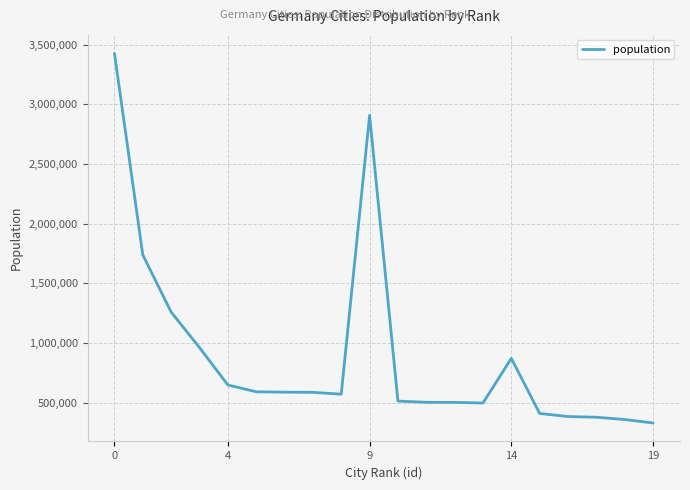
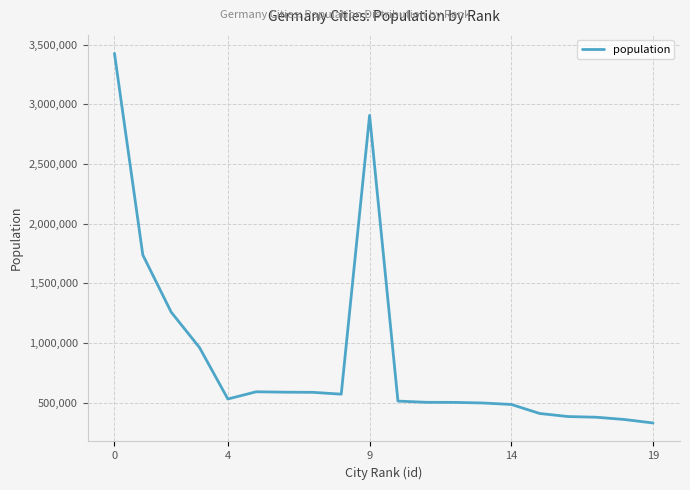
4: 650,000 -> 530,000
14: 870,000 -> 490,000
